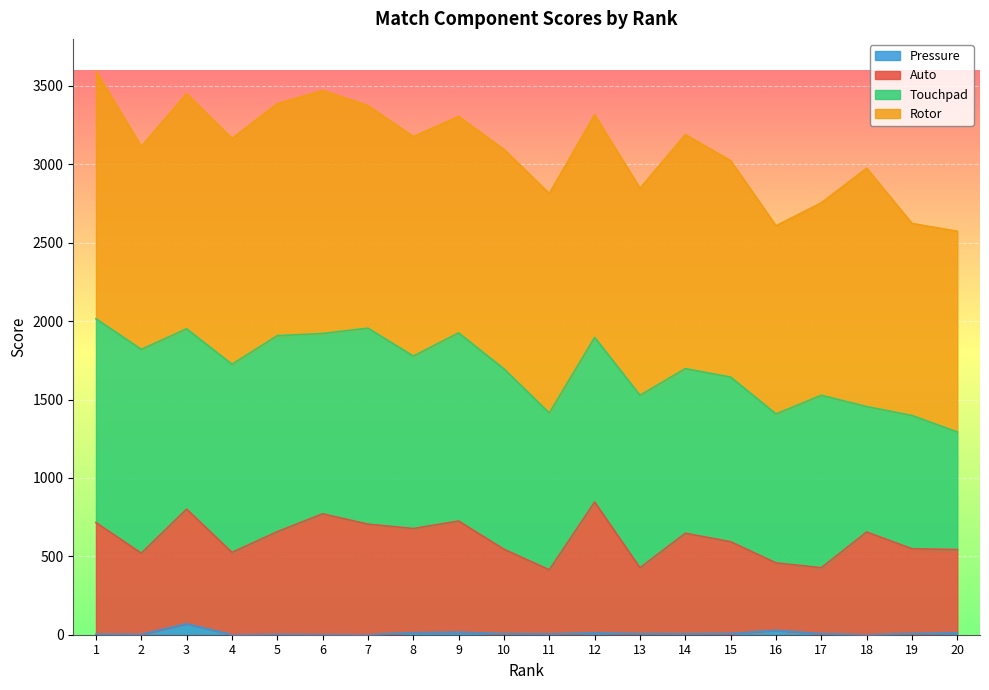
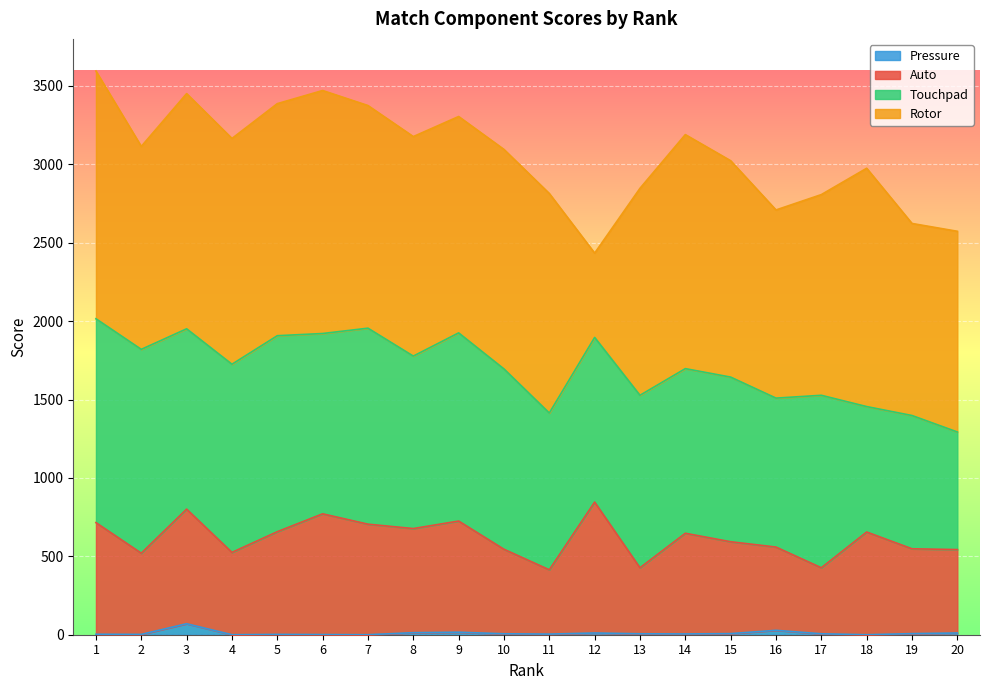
Rotor, 12: 1420 -> 540
Auto, 16: 430 -> 530
Rotor, 17: 1230 -> 1280
